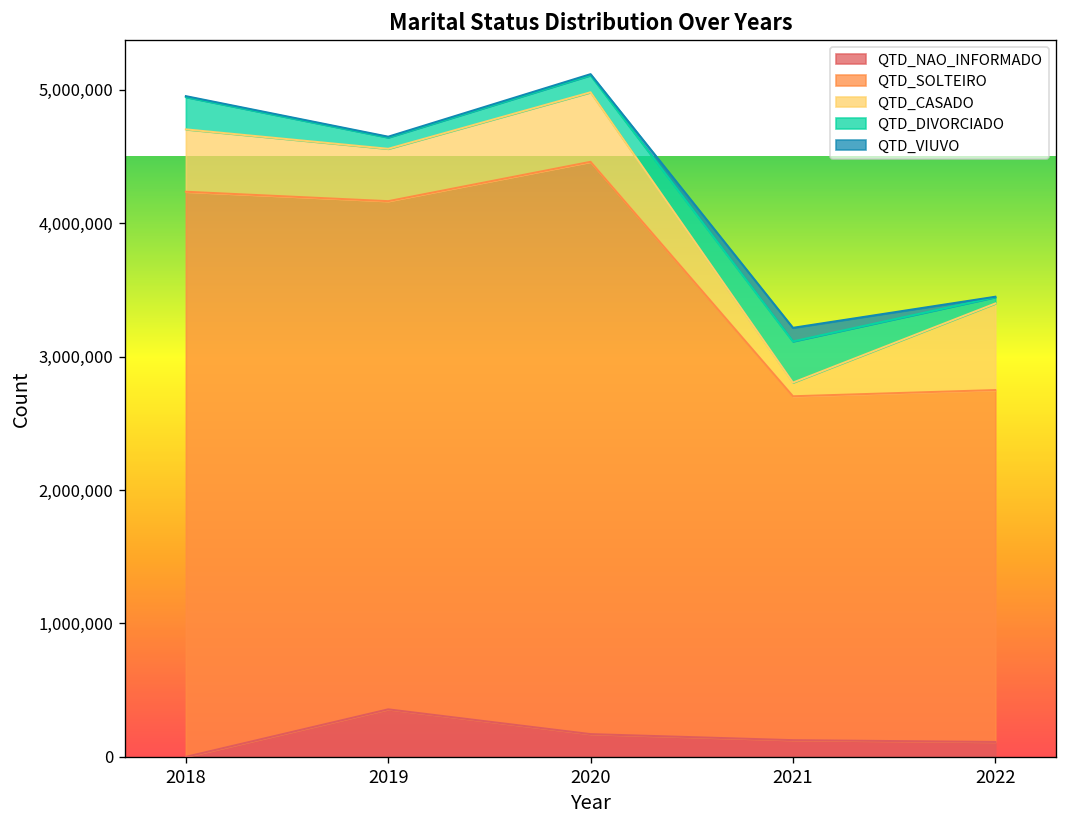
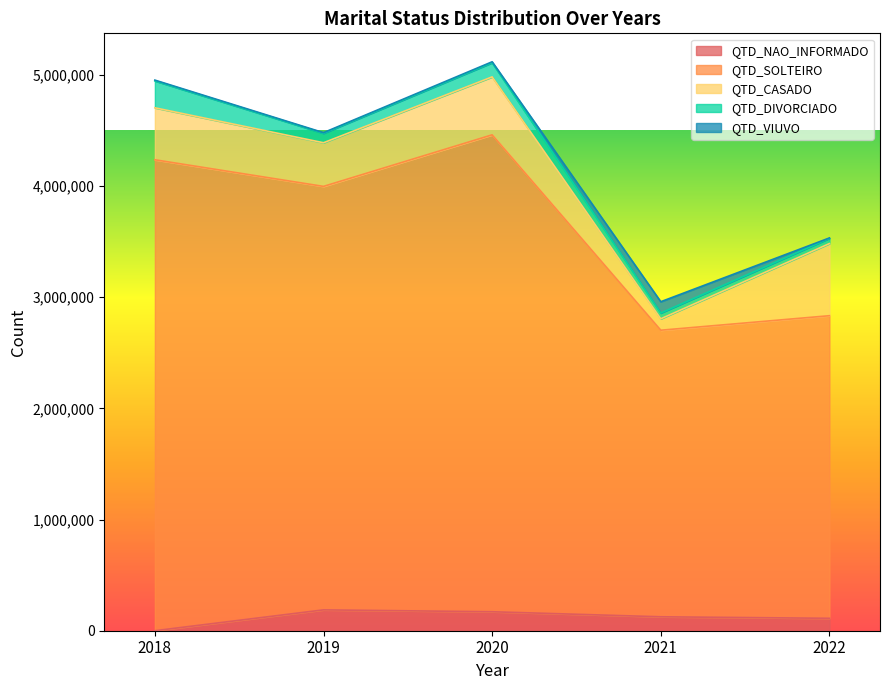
QTD_NAO_INFORMADO, 2019: 360,000 -> 190,000
QTD_DIVORCIADO, 2021: 310,000 -> 50,000
QTD_SOLTEIRO, 2022: 2,640,000 -> 2,720,000
